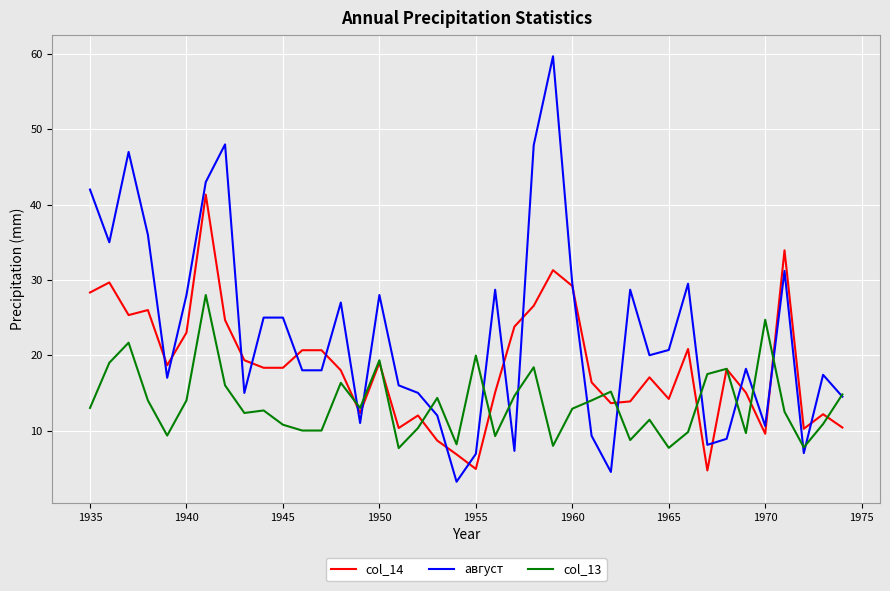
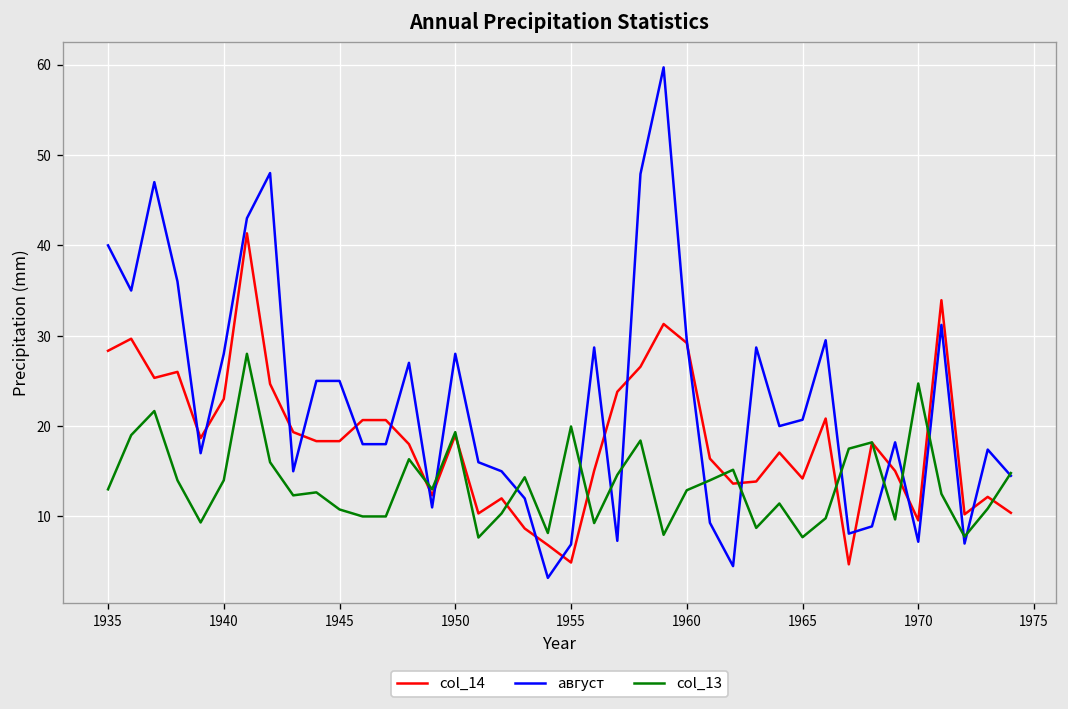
август, 1935: 42 -> 40
август, 1970: 11 -> 7
